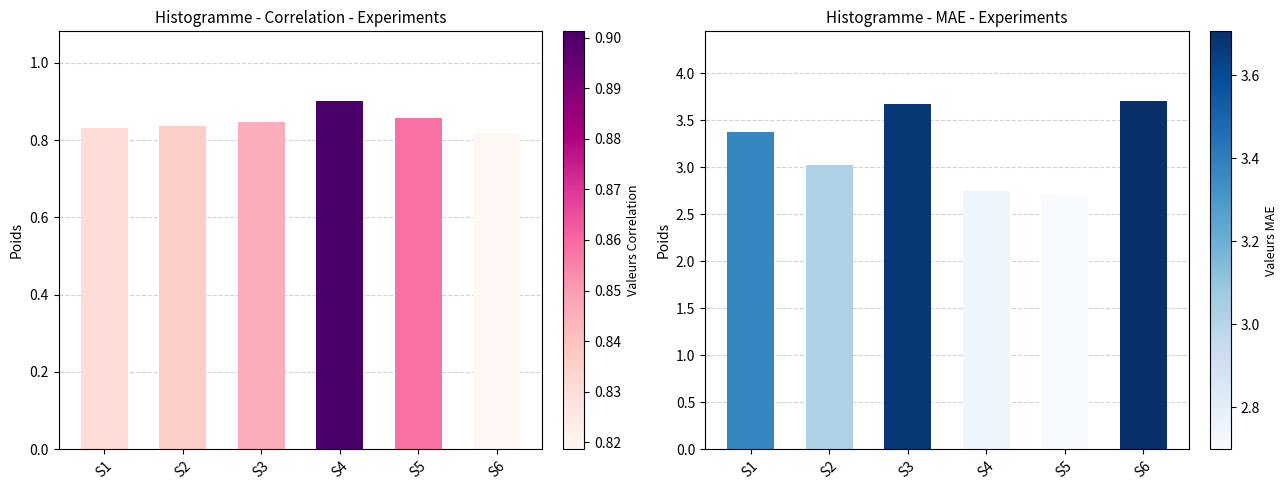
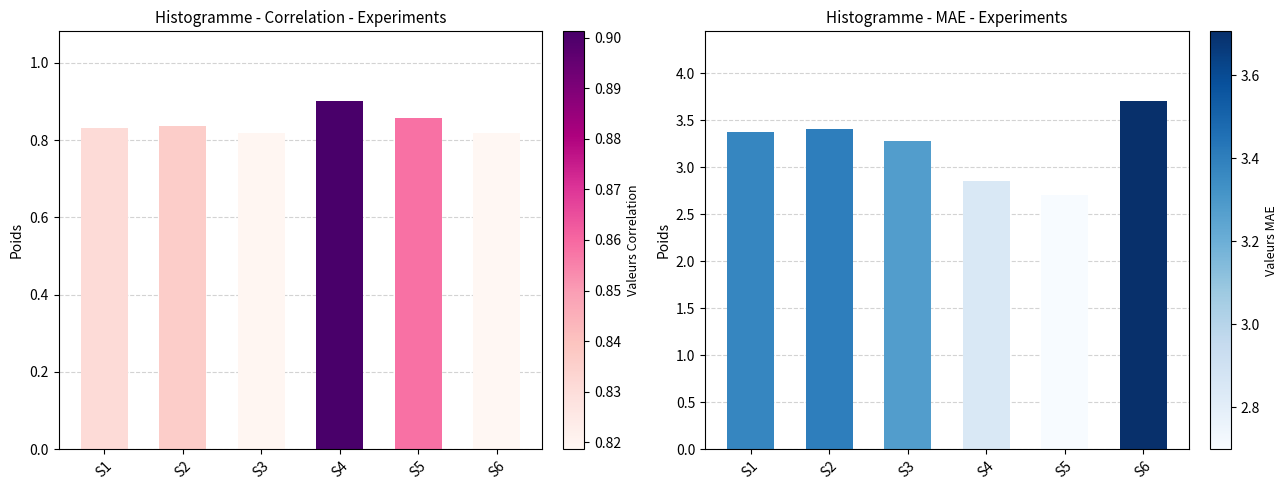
Histogramme - Correlation - Experiments, S3: 0.85 -> 0.82
Histogramme - MAE - Experiments, S2: 3.0 -> 3.4
Histogramme - MAE - Experiments, S3: 3.7 -> 3.3
Histogramme - MAE - Experiments, S4: 2.7 -> 2.9
